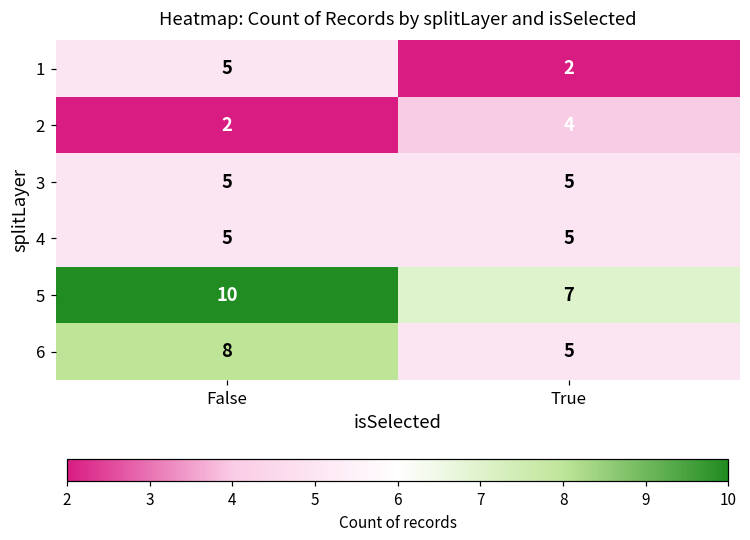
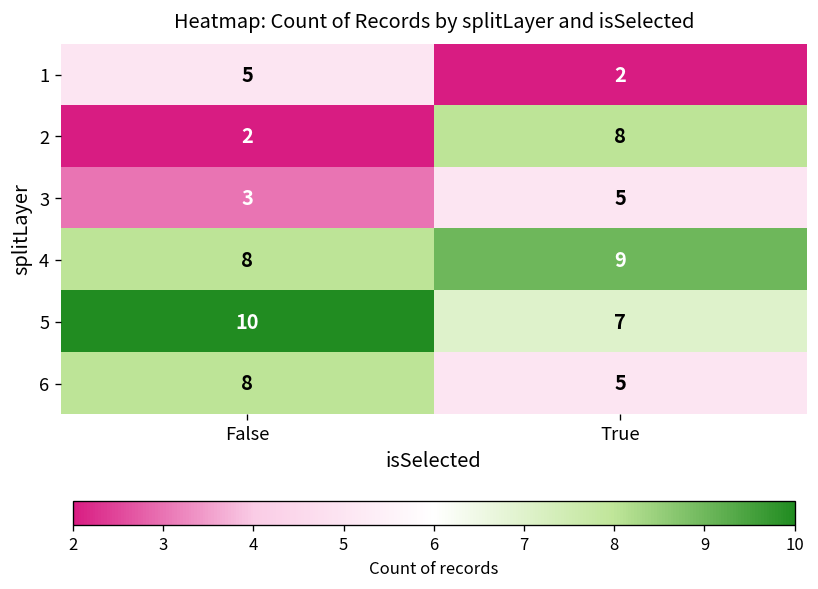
2, True: 4 -> 8
3, False: 5 -> 3
4, False: 5 -> 8
4, True: 5 -> 9
